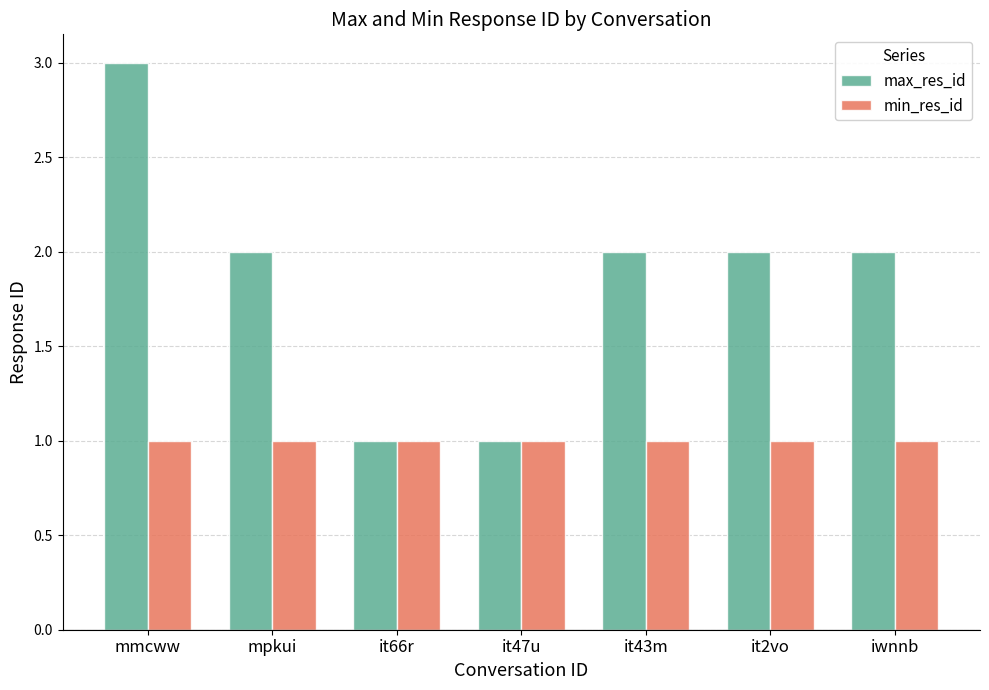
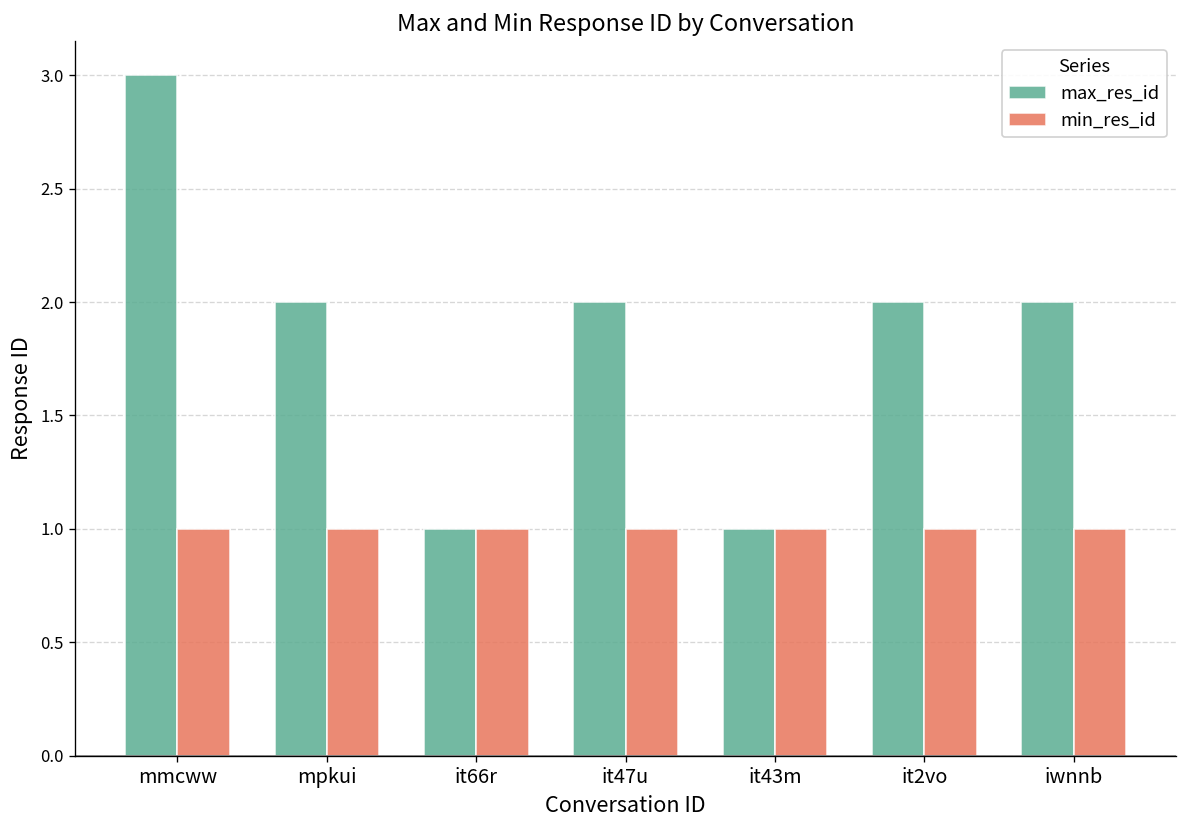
max_res_id, it47u: 1 -> 2
max_res_id, it43m: 2 -> 1
